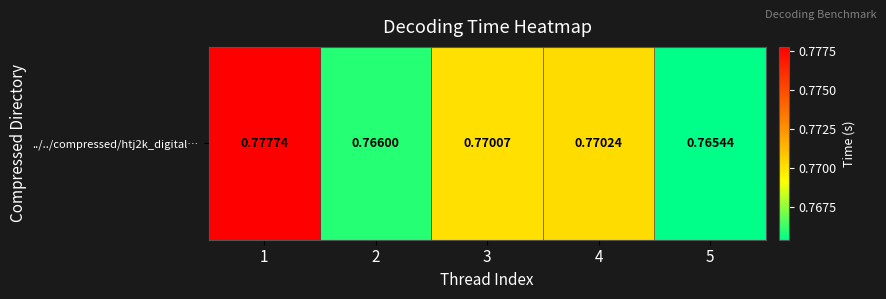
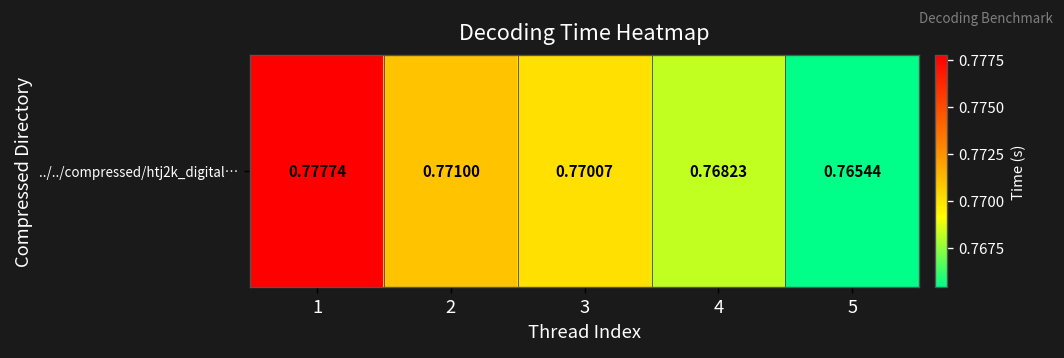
../../compressed/htj2k_digital…, 2: 0.76600 -> 0.77100
../../compressed/htj2k_digital…, 4: 0.77024 -> 0.76823
